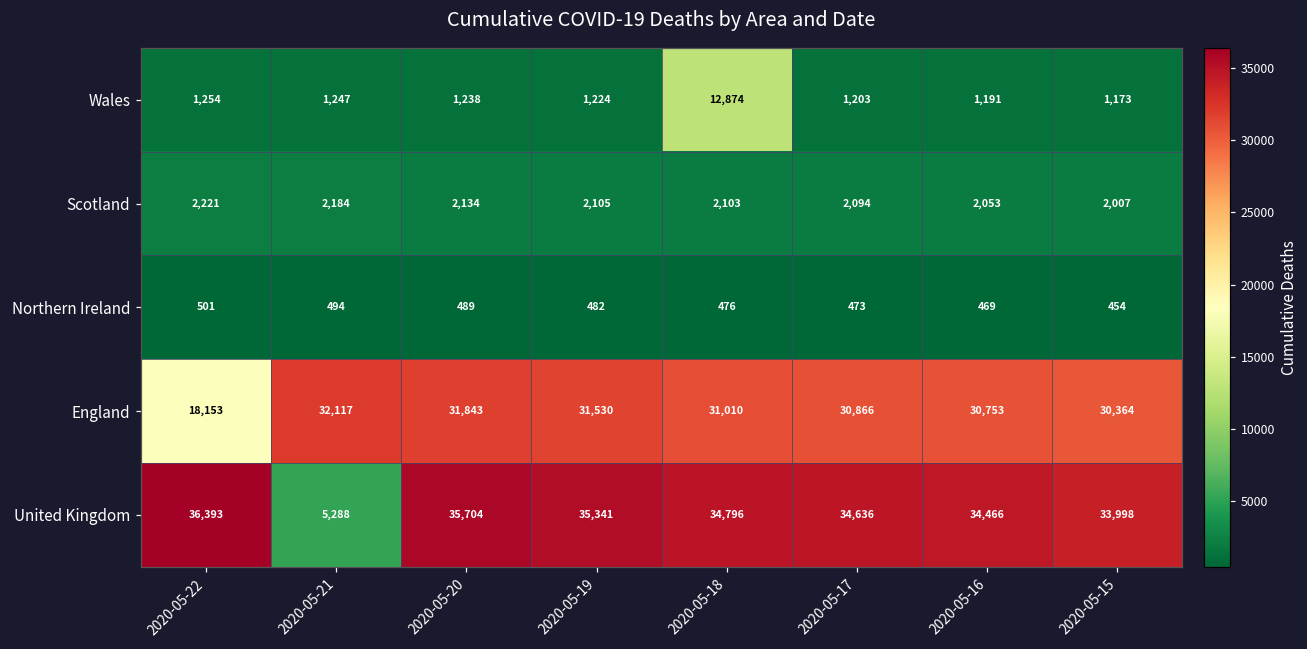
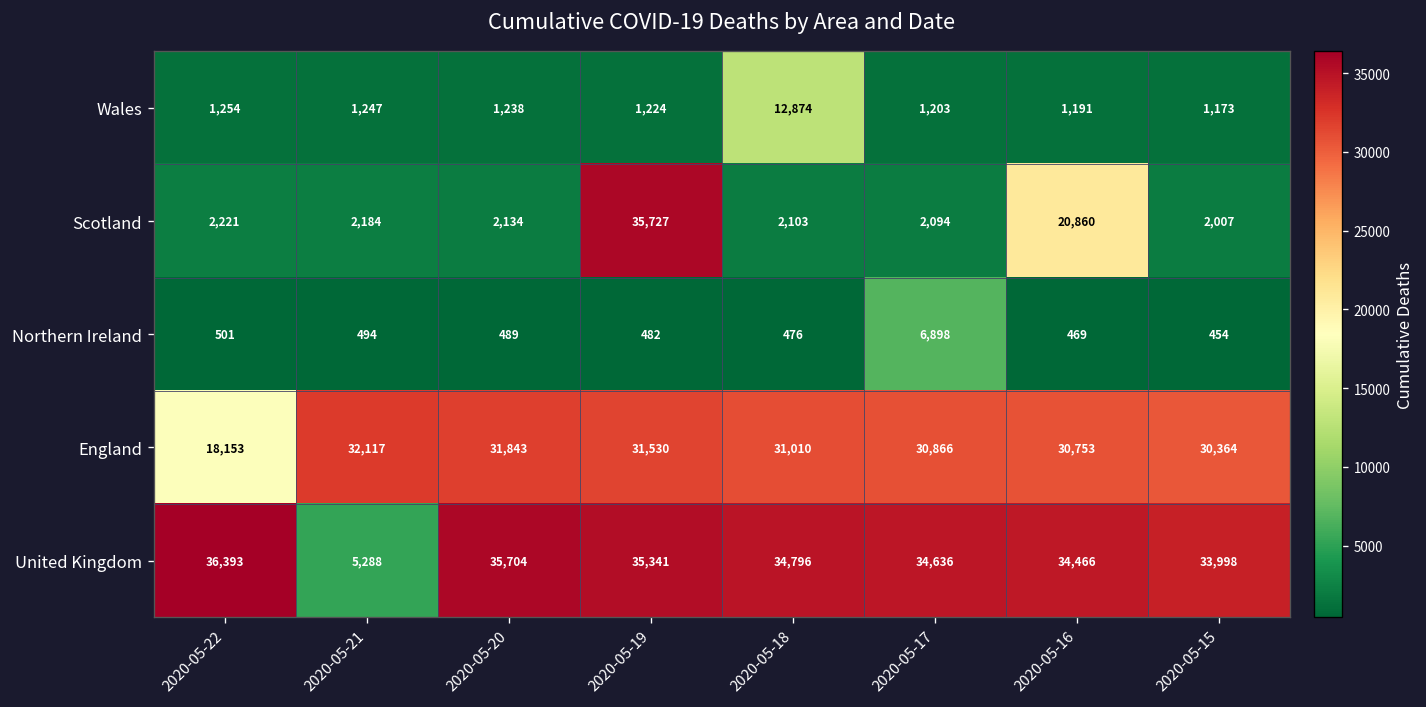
Scotland, 2020-05-19: 2,105 -> 35,727
Scotland, 2020-05-16: 2,053 -> 20,860
Northern Ireland, 2020-05-17: 473 -> 6,898
